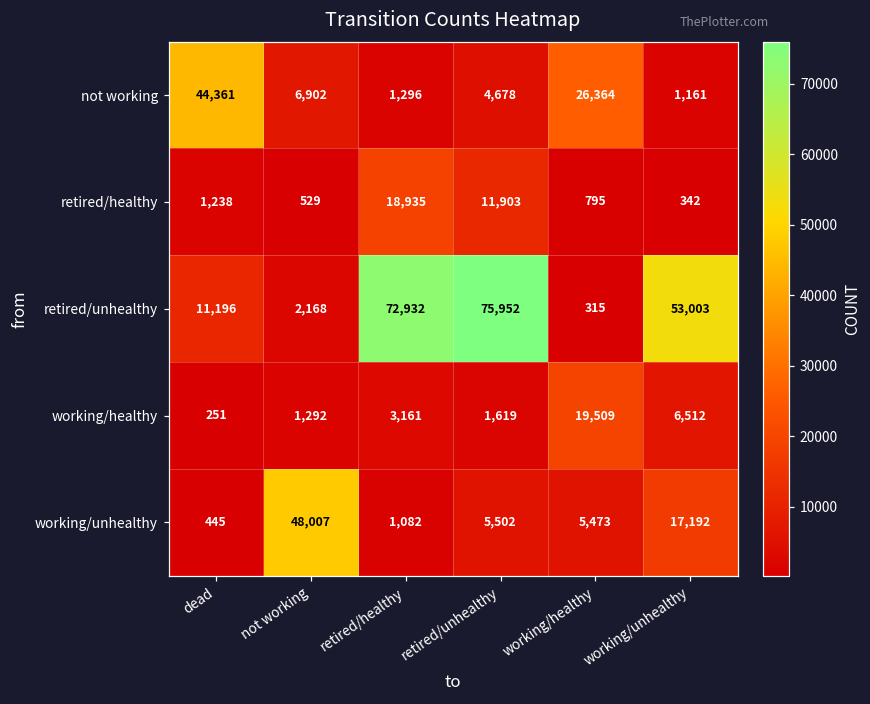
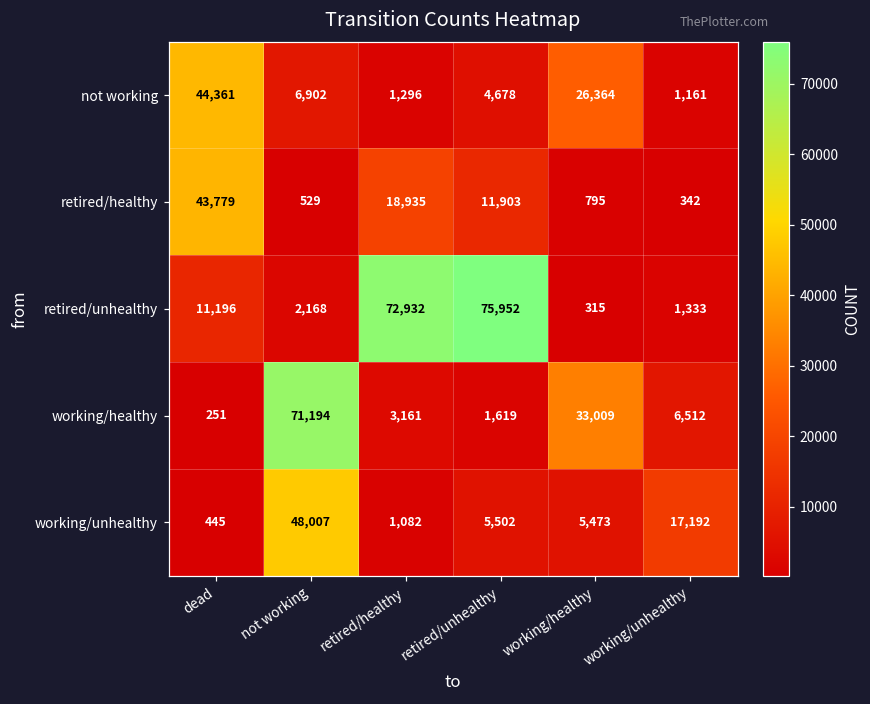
retired/healthy, dead: 1,238 -> 43,779
retired/unhealthy, working/unhealthy: 53,003 -> 1,333
working/healthy, not working: 1,292 -> 71,194
working/healthy, working/healthy: 19,509 -> 33,009
